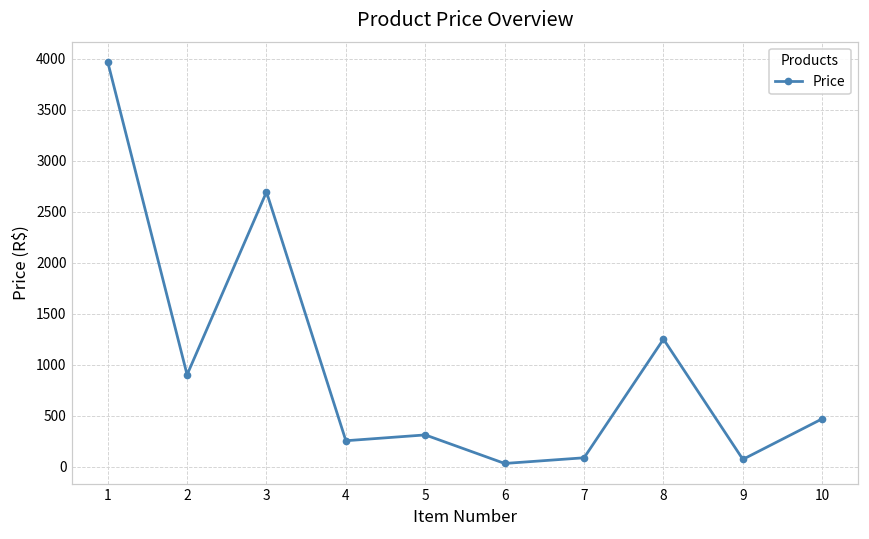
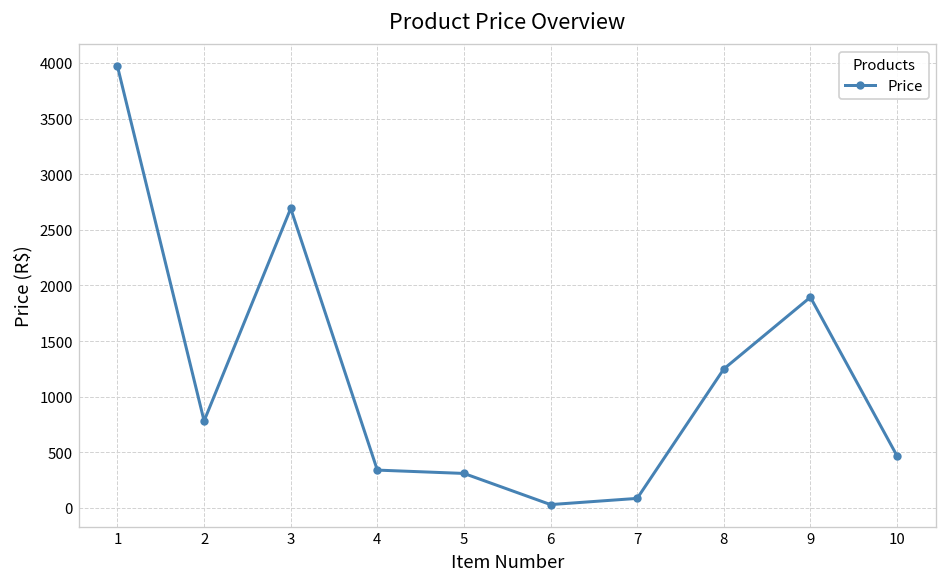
2: 900 -> 800
4: 250 -> 340
9: 100 -> 1900
